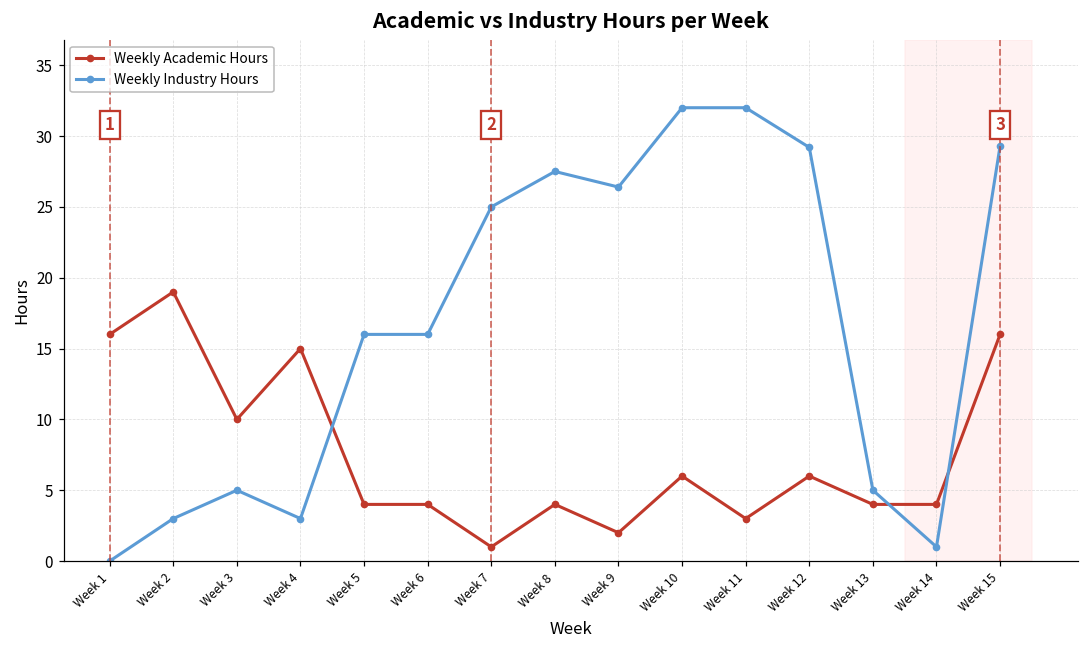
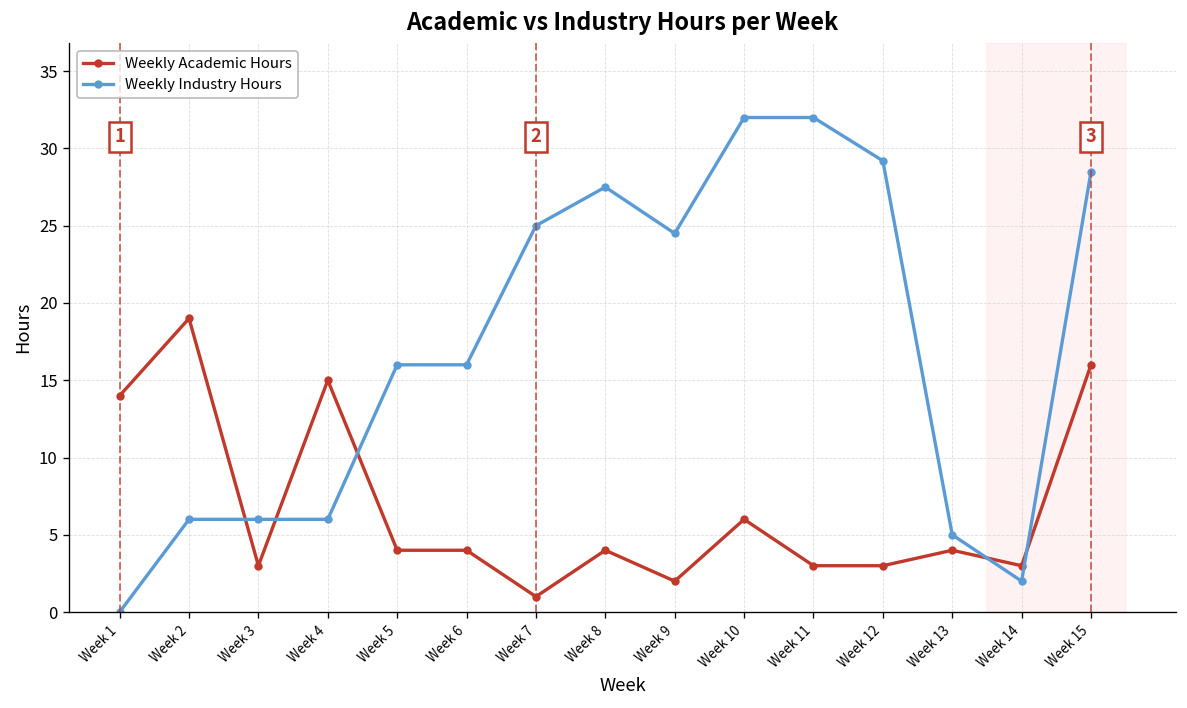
Weekly Academic Hours, Week 1: 16 -> 14
Weekly Industry Hours, Week 2: 3 -> 6
Weekly Academic Hours, Week 3: 10 -> 3
Weekly Industry Hours, Week 3: 5 -> 6
Weekly Industry Hours, Week 4: 3 -> 6
Weekly Industry Hours, Week 9: 26.4 -> 24.5
Weekly Academic Hours, Week 12: 6 -> 3
Weekly Academic Hours, Week 14: 4 -> 3
Weekly Industry Hours, Week 14: 1 -> 2
Weekly Industry Hours, Week 15: 29.3 -> 28.5
